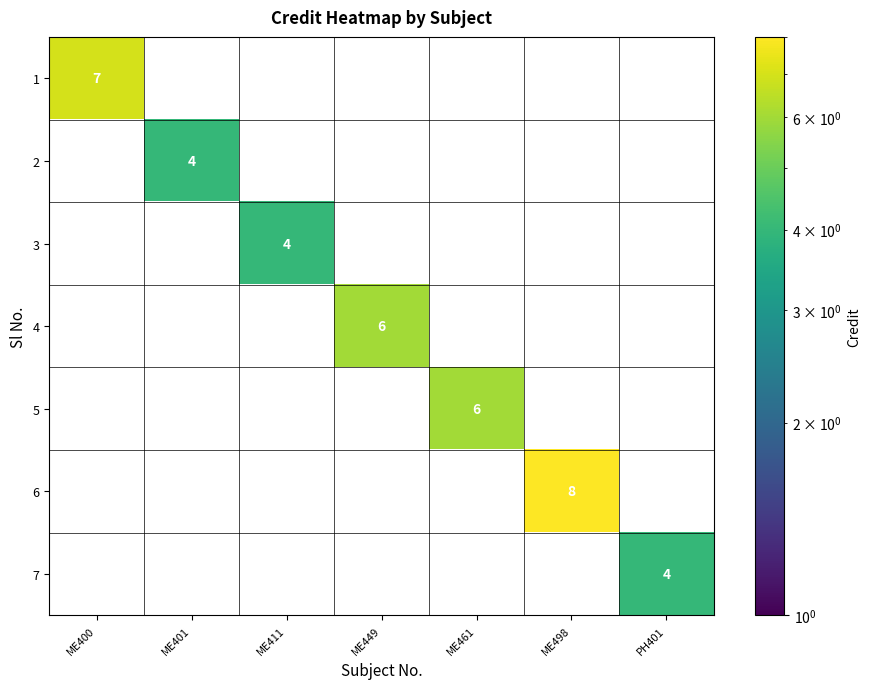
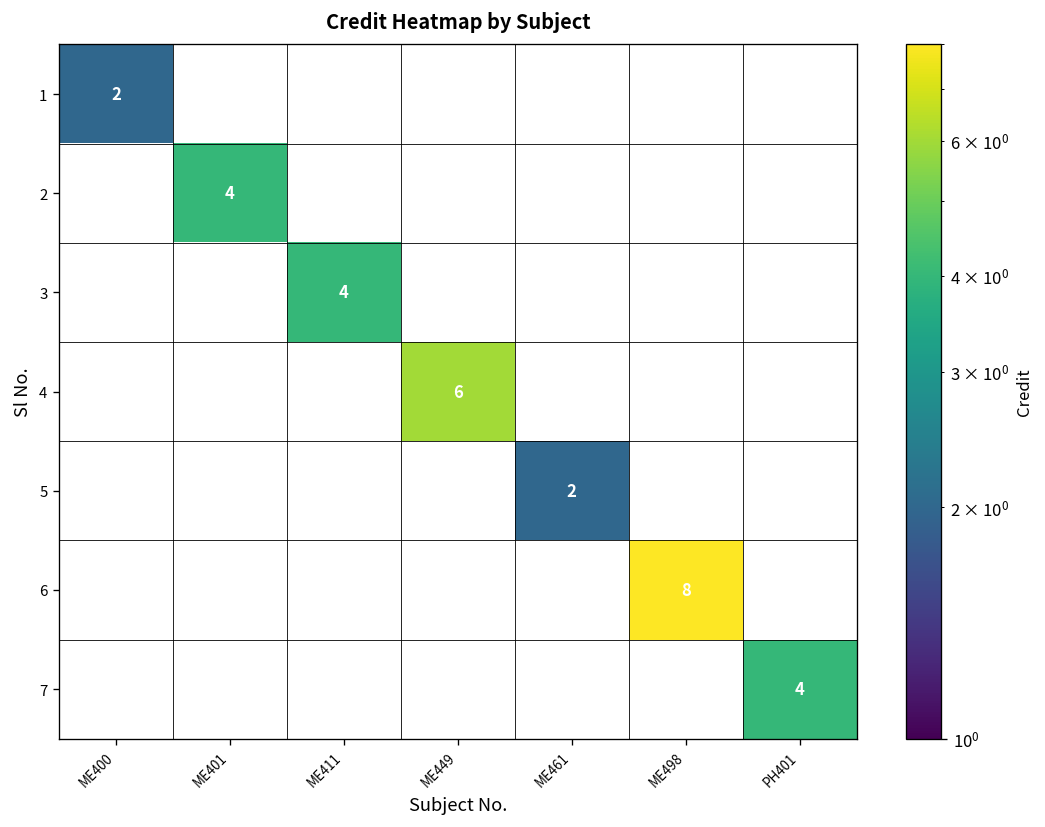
1, ME400: 7 -> 2
5, ME461: 6 -> 2
